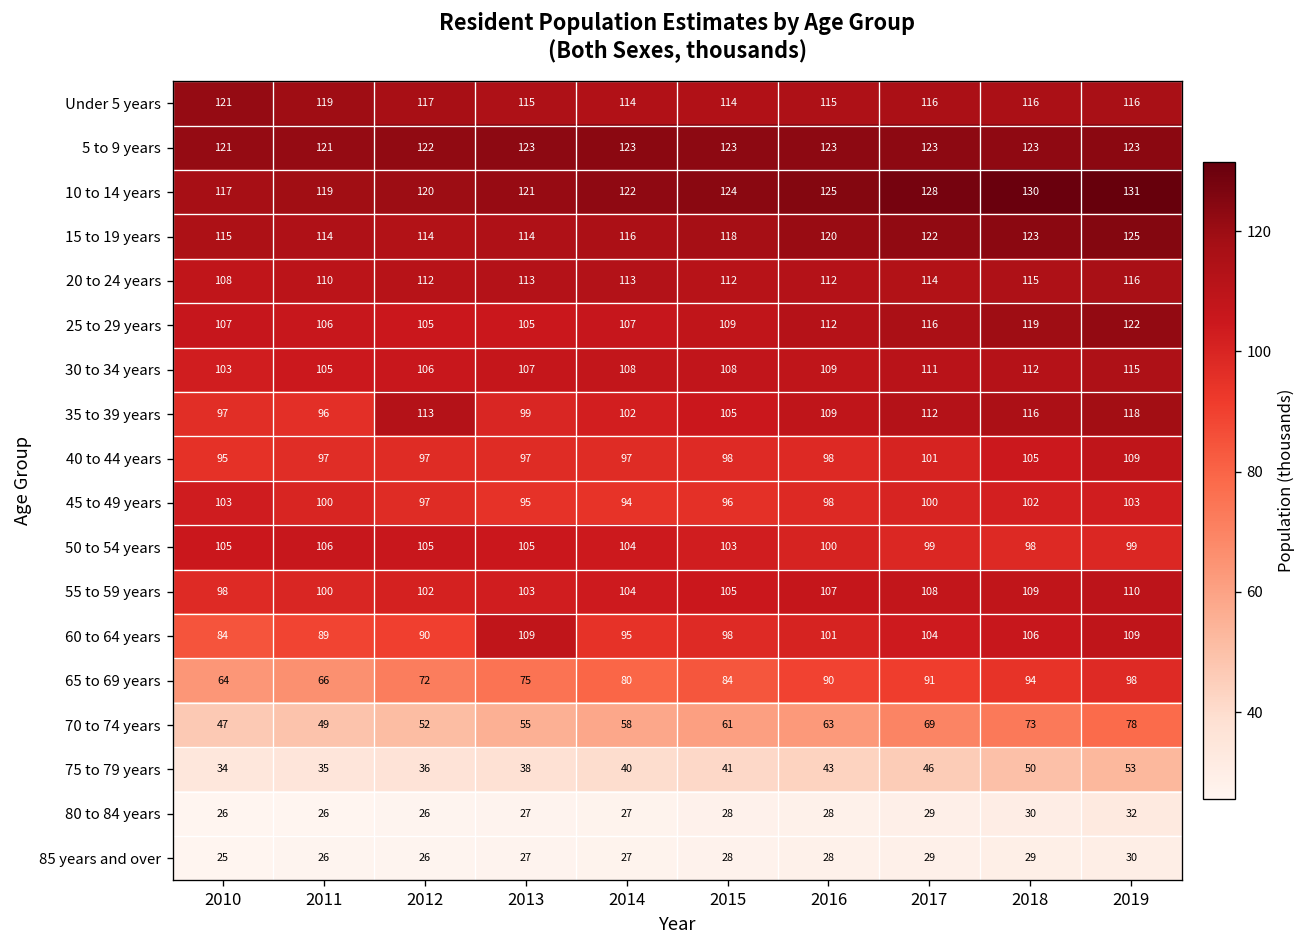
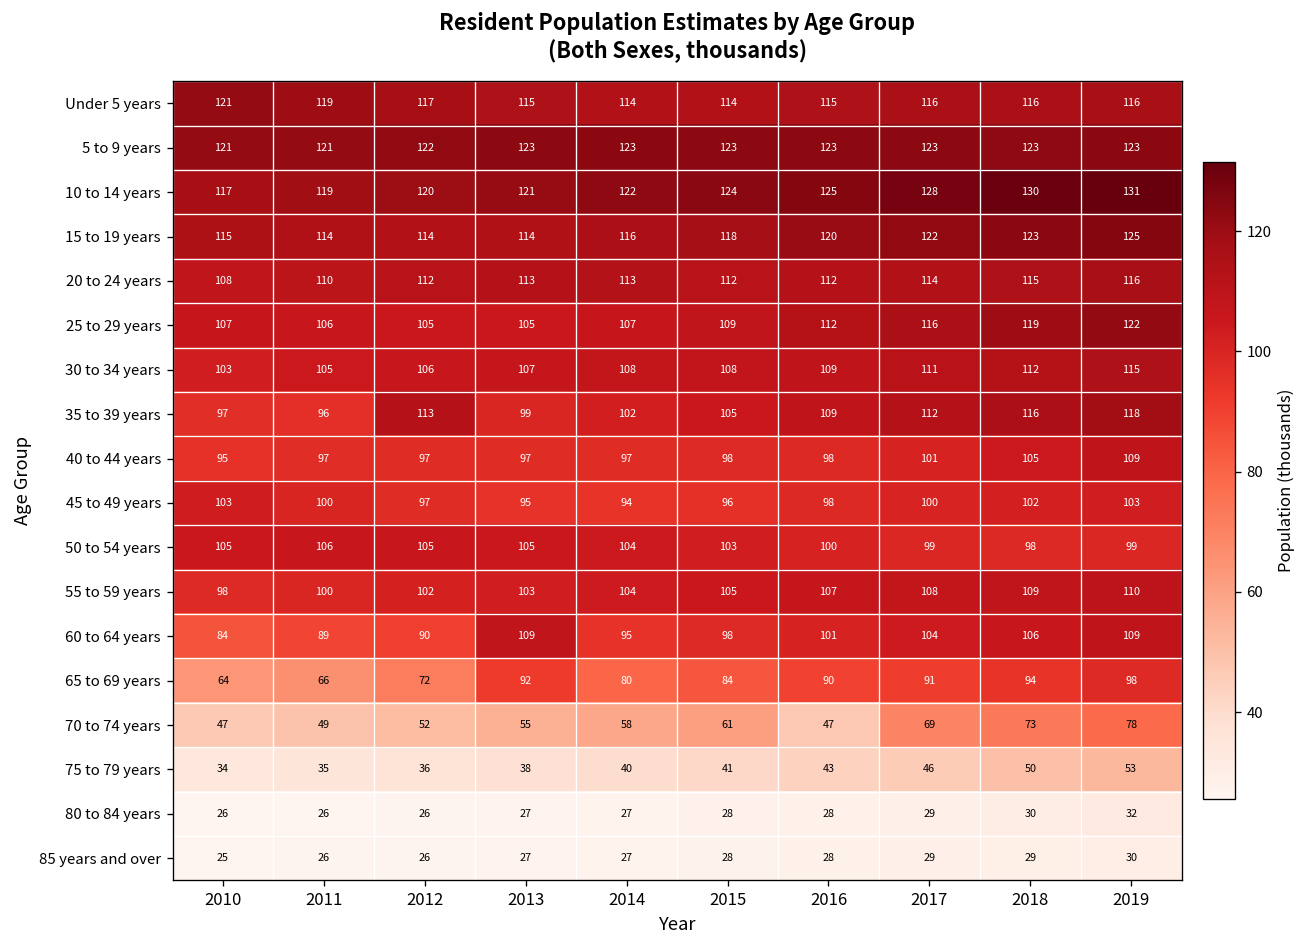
65 to 69 years, 2013: 75 -> 92
70 to 74 years, 2016: 63 -> 47
